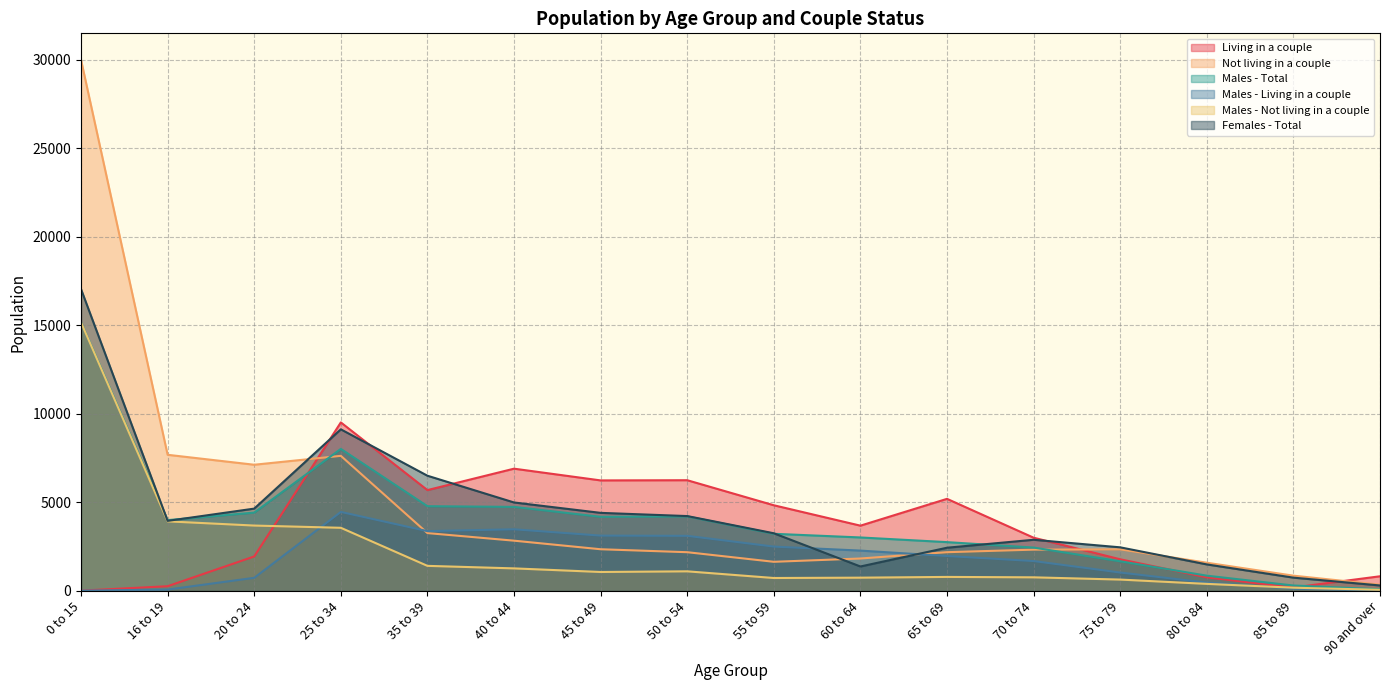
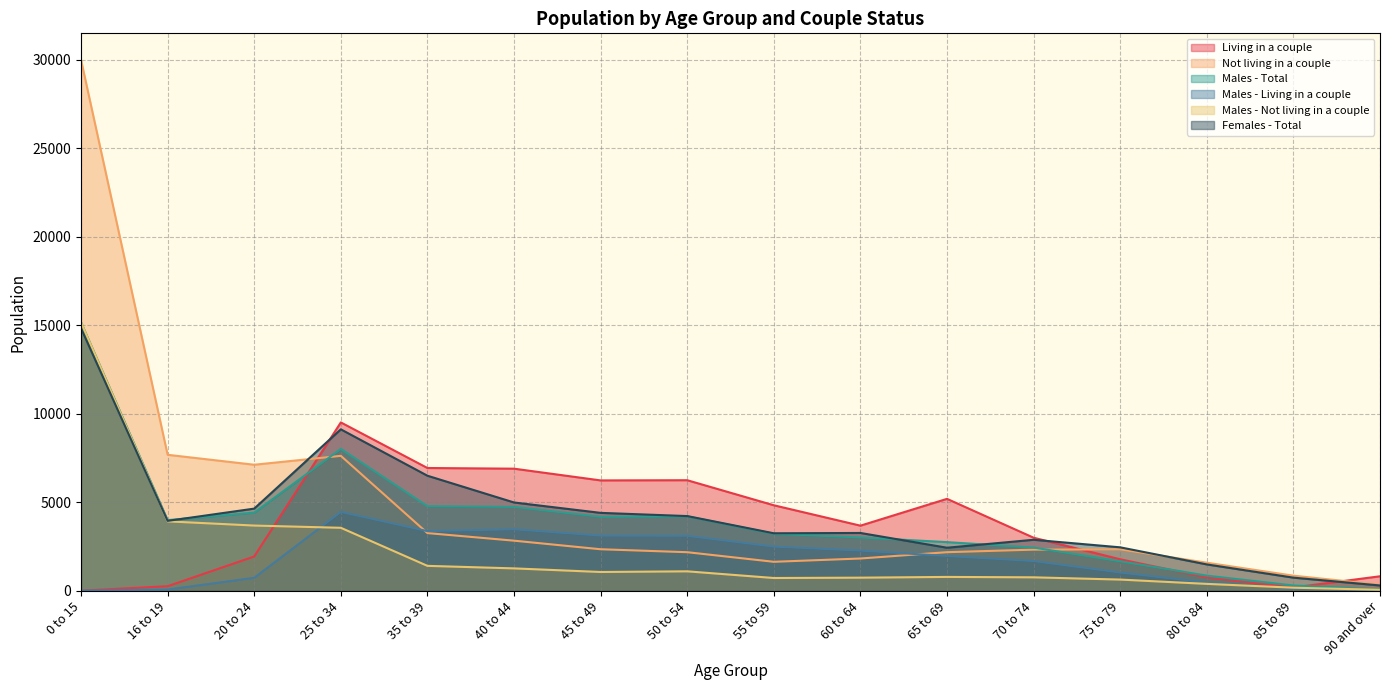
Females - Total, 0 to 15: 17000 -> 14800
Living in a couple, 35 to 39: 5700 -> 6900
Females - Total, 60 to 64: 1400 -> 3300
